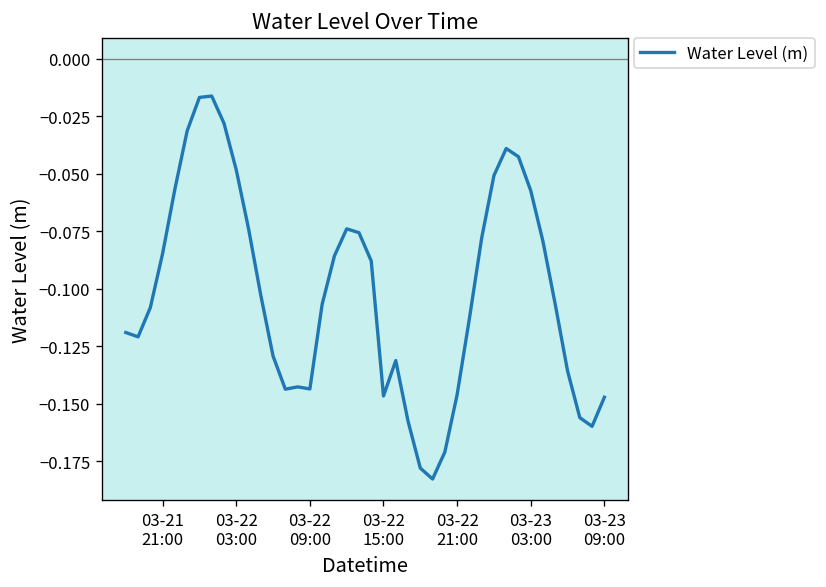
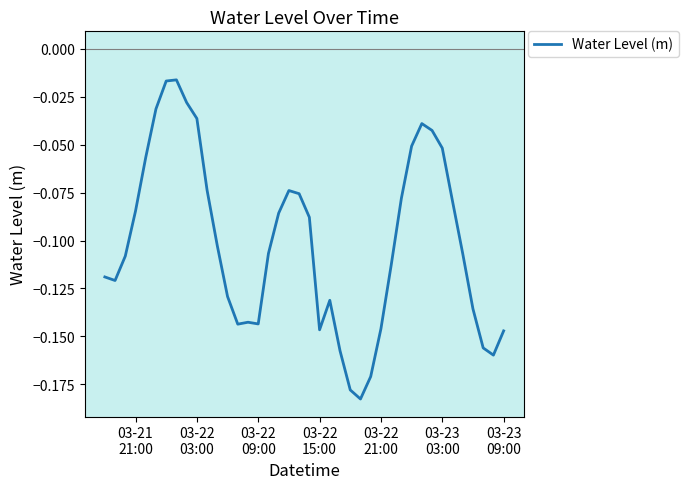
03-22 03:00: -0.048 -> -0.036
03-23 03:00: -0.057 -> -0.052
